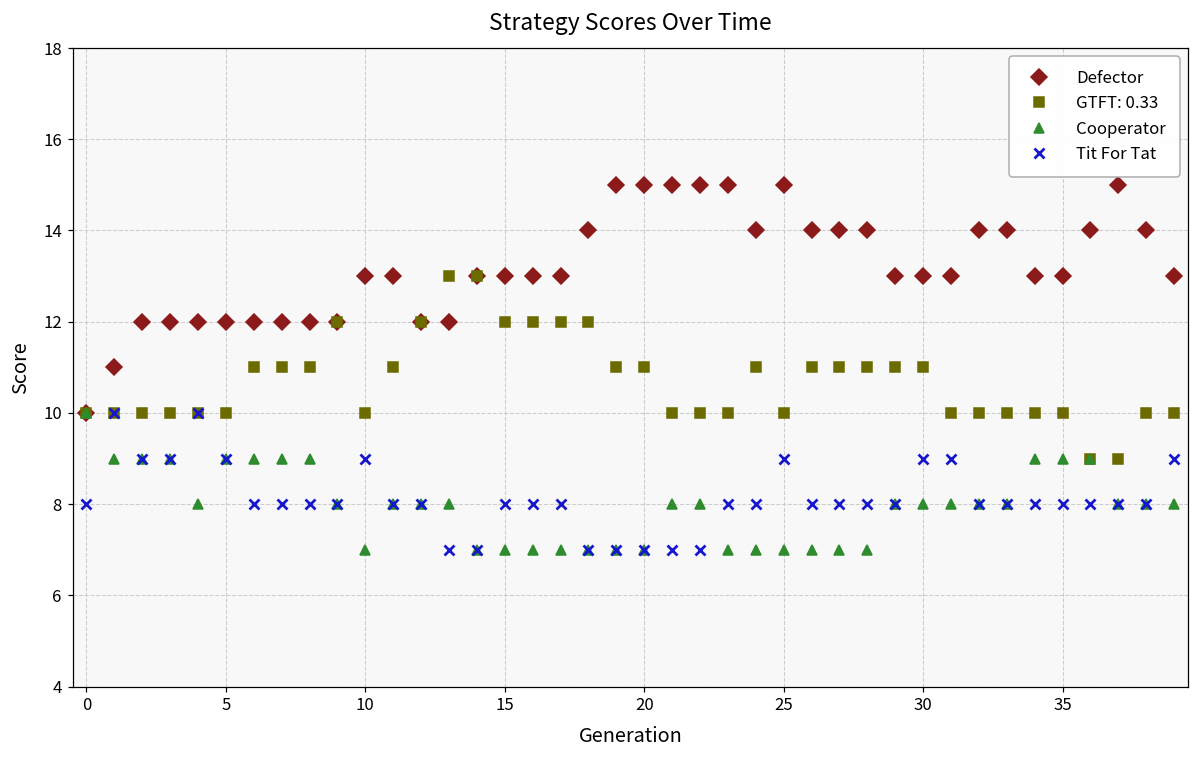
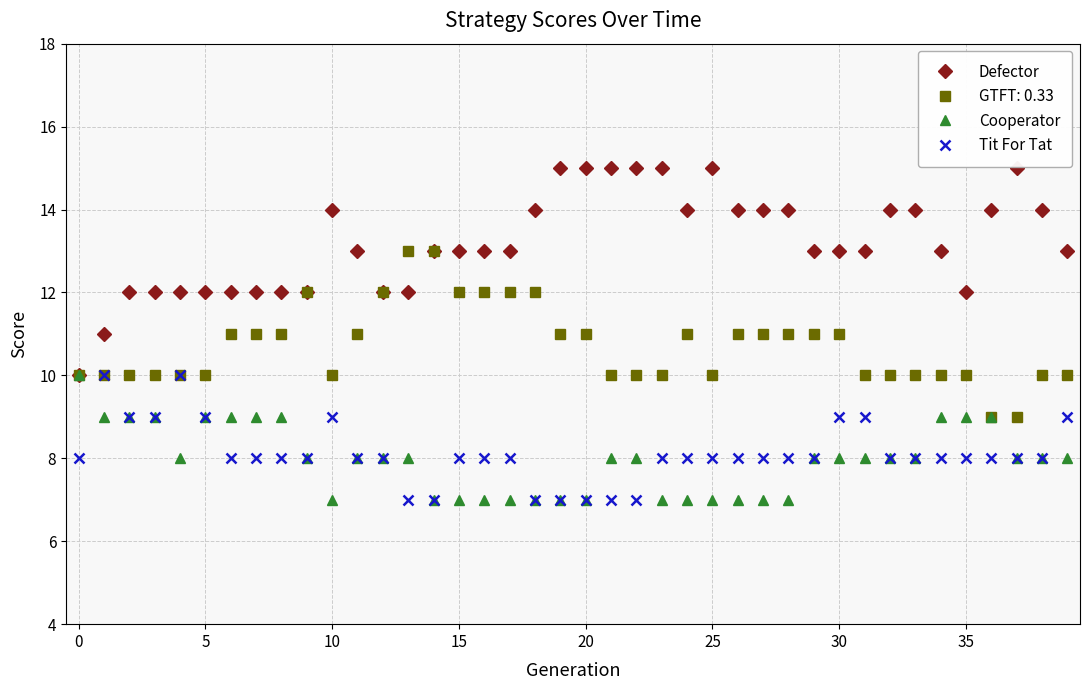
Defector, 10: 13 -> 14
Tit For Tat, 25: 9 -> 8
Defector, 35: 13 -> 12
